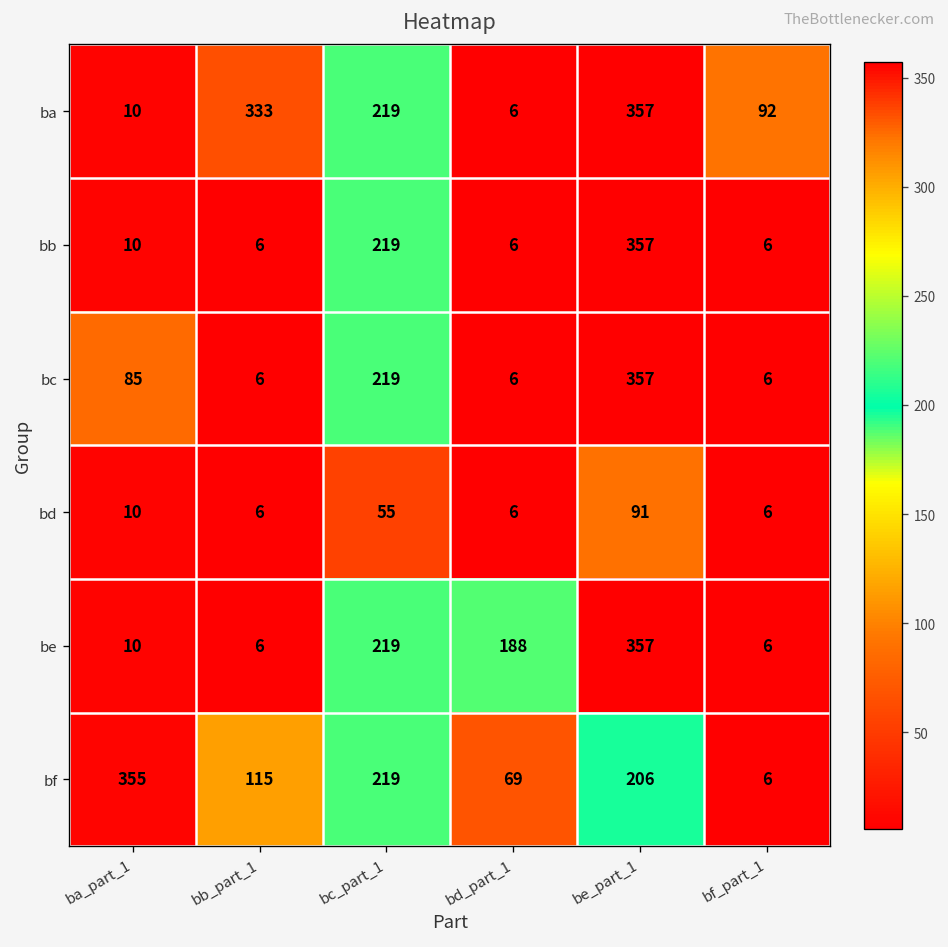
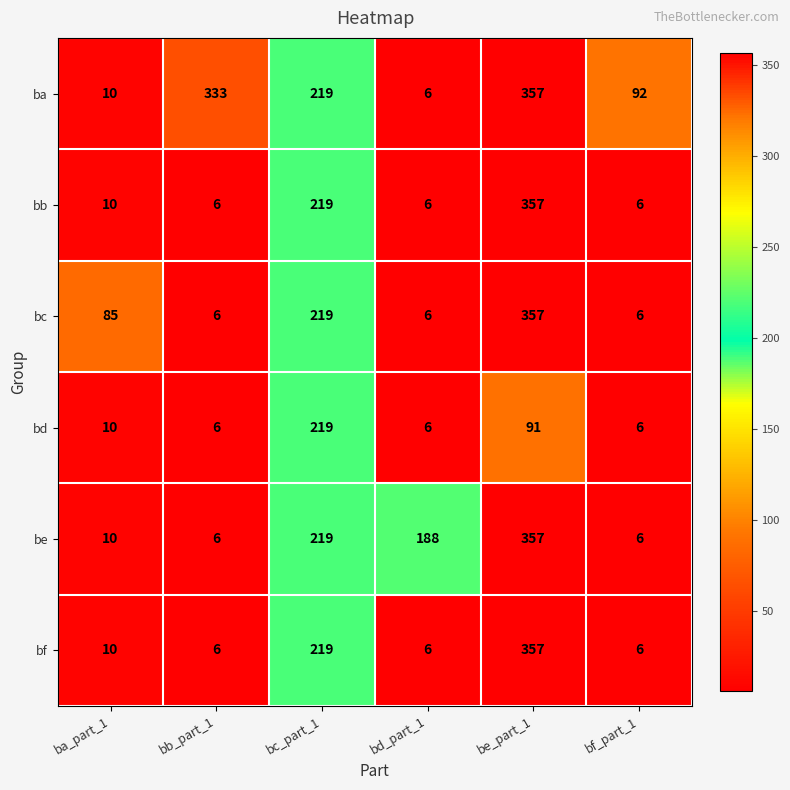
bd, bc_part_1: 55 -> 219
bf, ba_part_1: 355 -> 10
bf, bb_part_1: 115 -> 6
bf, bd_part_1: 69 -> 6
bf, be_part_1: 206 -> 357
